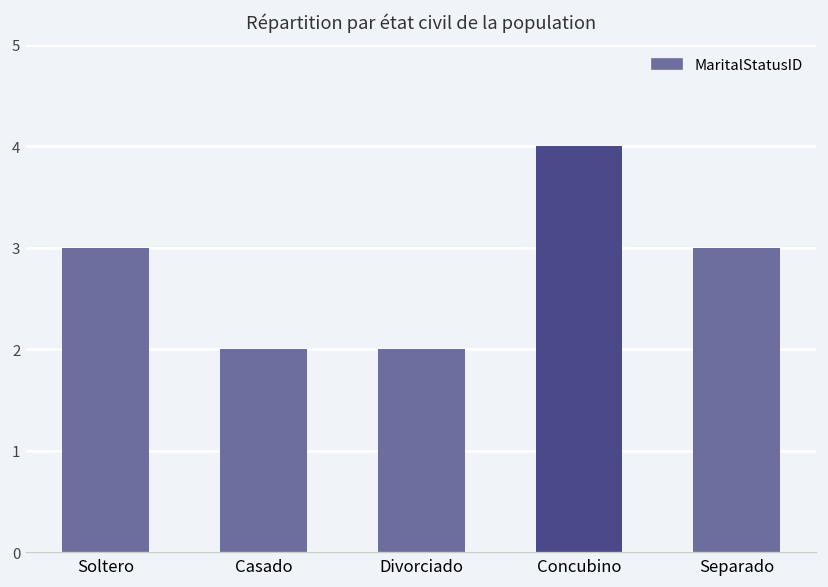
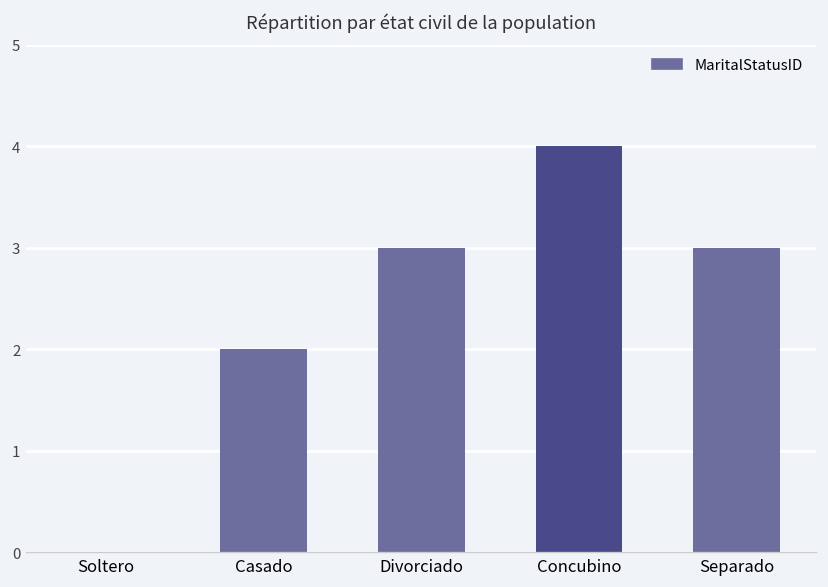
Soltero: 3 -> 0
Divorciado: 2 -> 3
